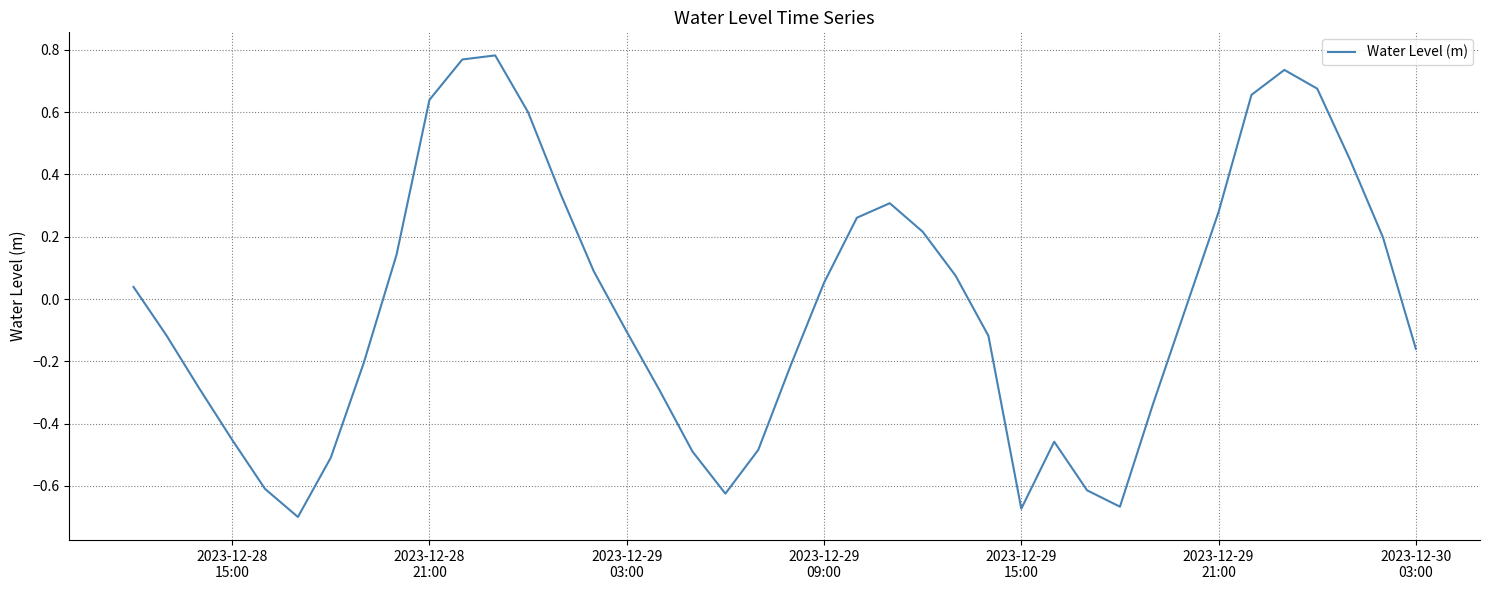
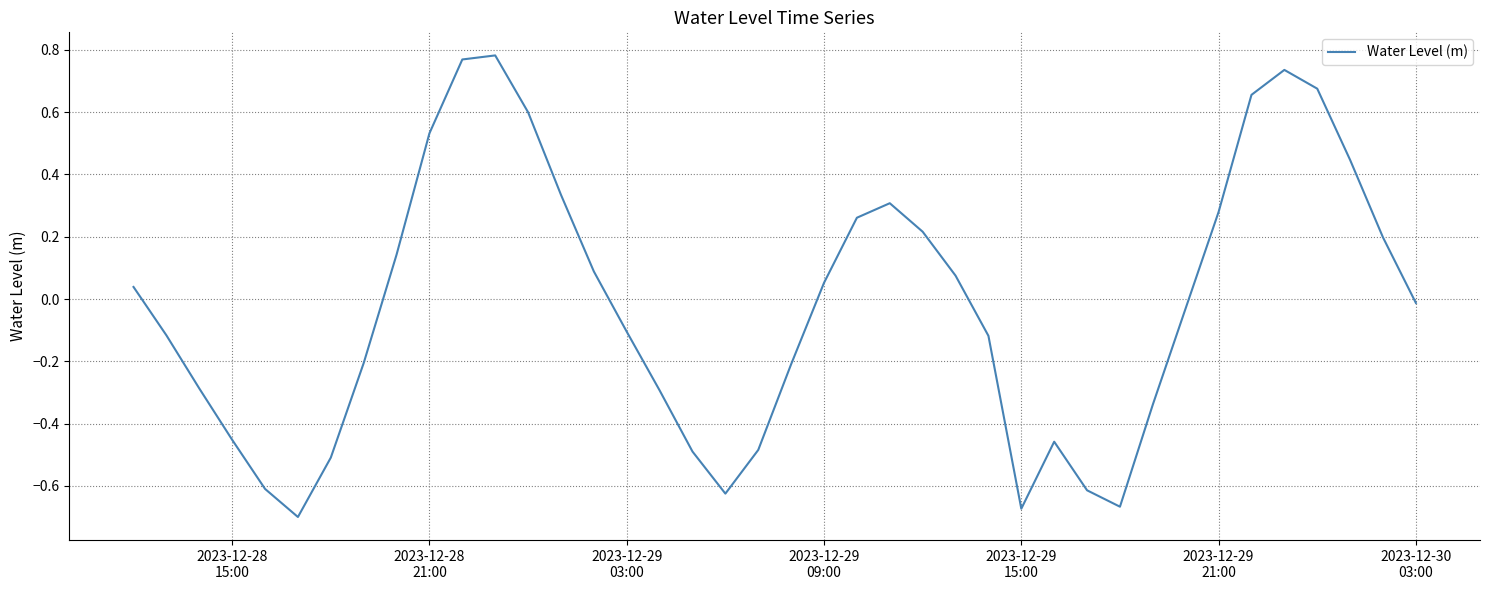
2023-12-28 21:00: 0.64 -> 0.53
2023-12-30 03:00: -0.16 -> -0.01
